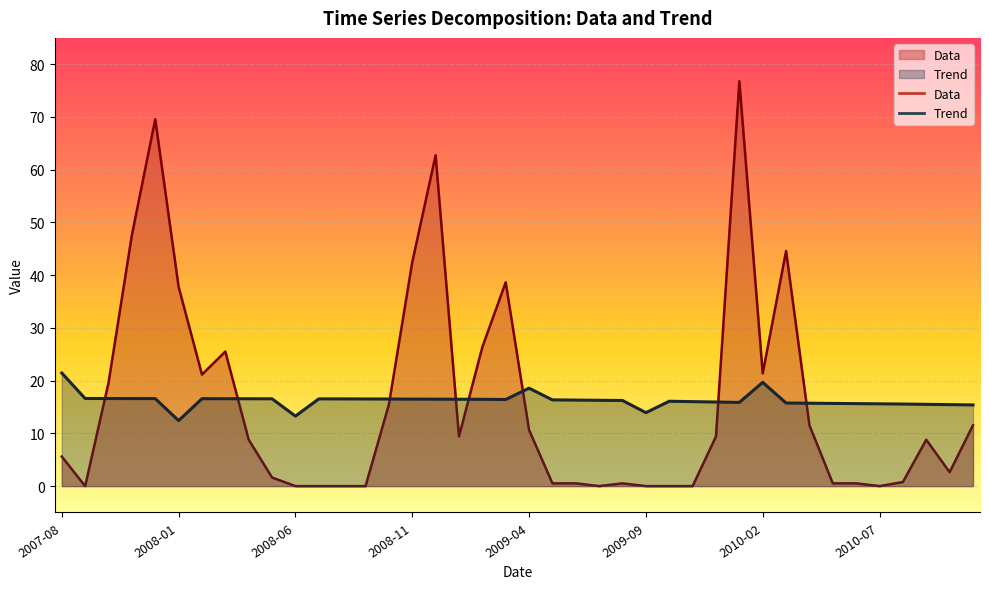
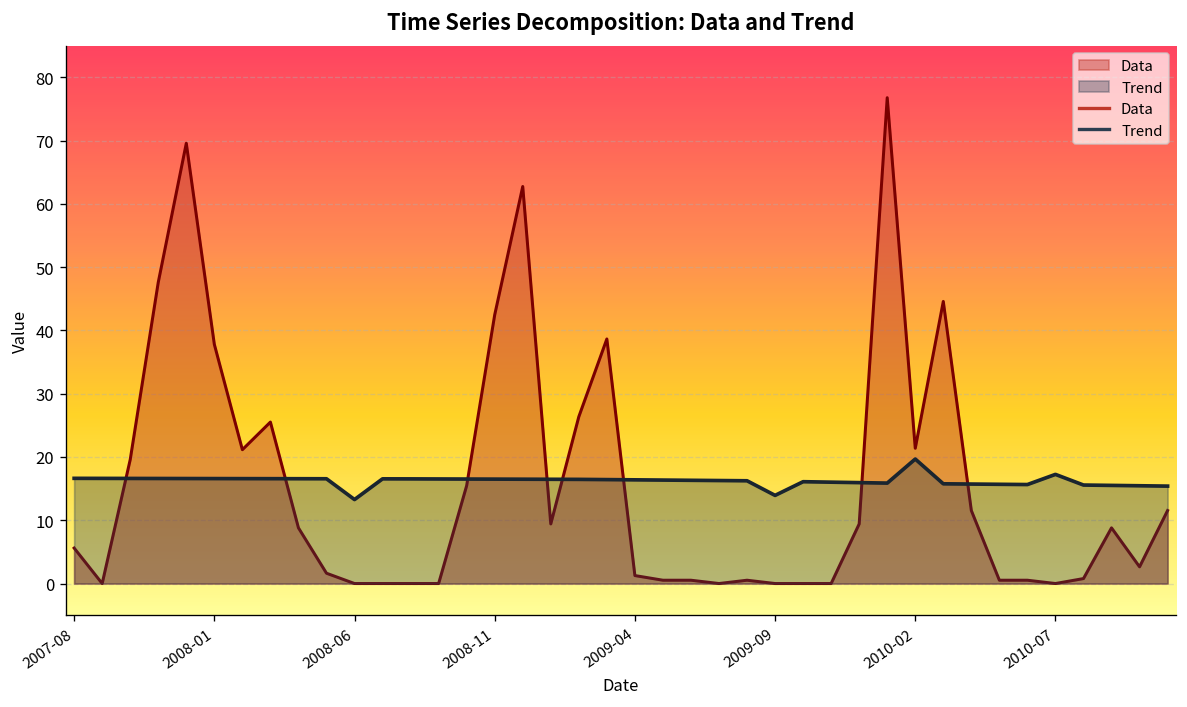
Trend, 2007-08: 21 -> 17
Trend, 2008-01: 12 -> 17
Data, 2009-04: 11 -> 1
Trend, 2009-04: 19 -> 16
Trend, 2010-07: 16 -> 17
